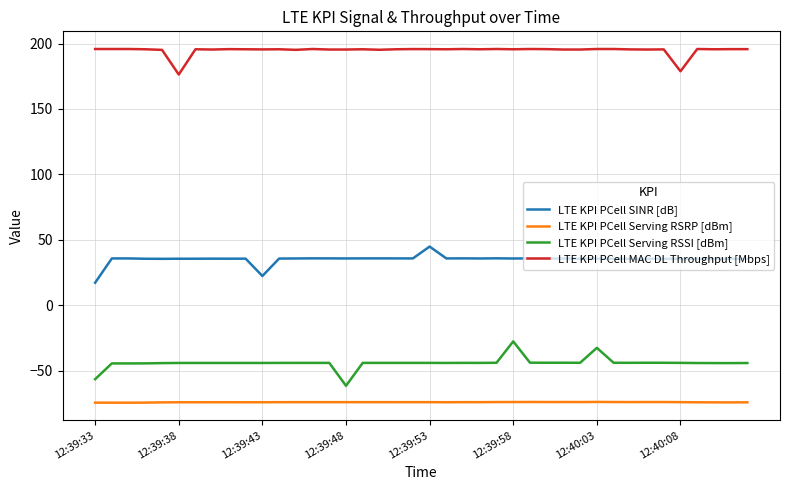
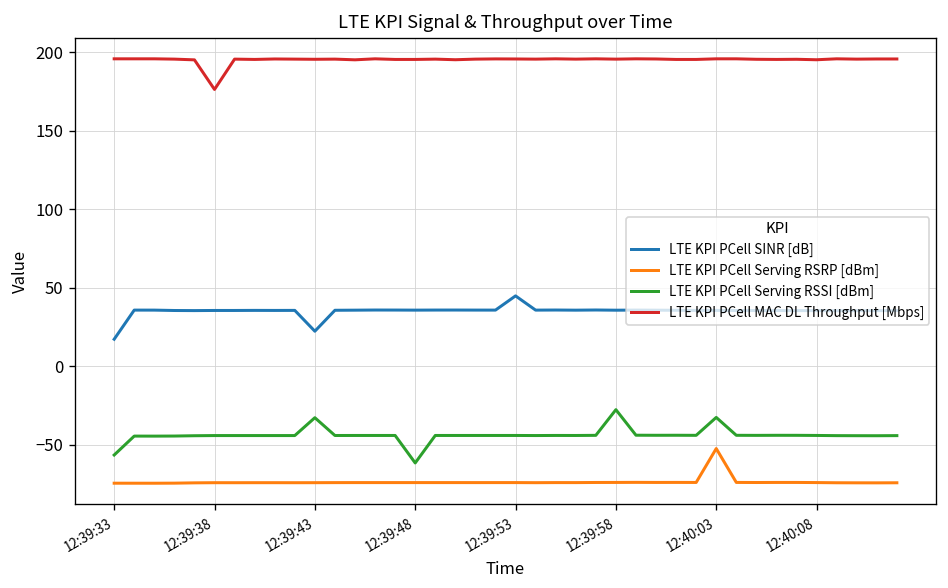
LTE KPI PCell Serving RSSI [dBm], 12:39:43: -44 -> -33
LTE KPI PCell Serving RSRP [dBm], 12:40:03: -74 -> -52
LTE KPI PCell MAC DL Throughput [Mbps], 12:40:08: 179 -> 195
